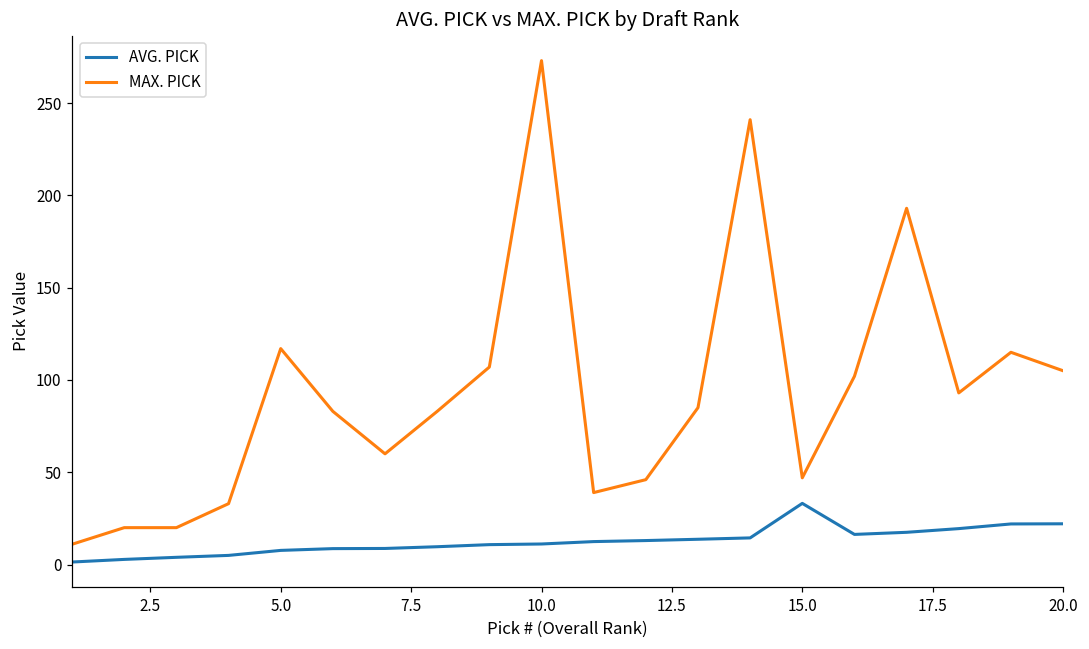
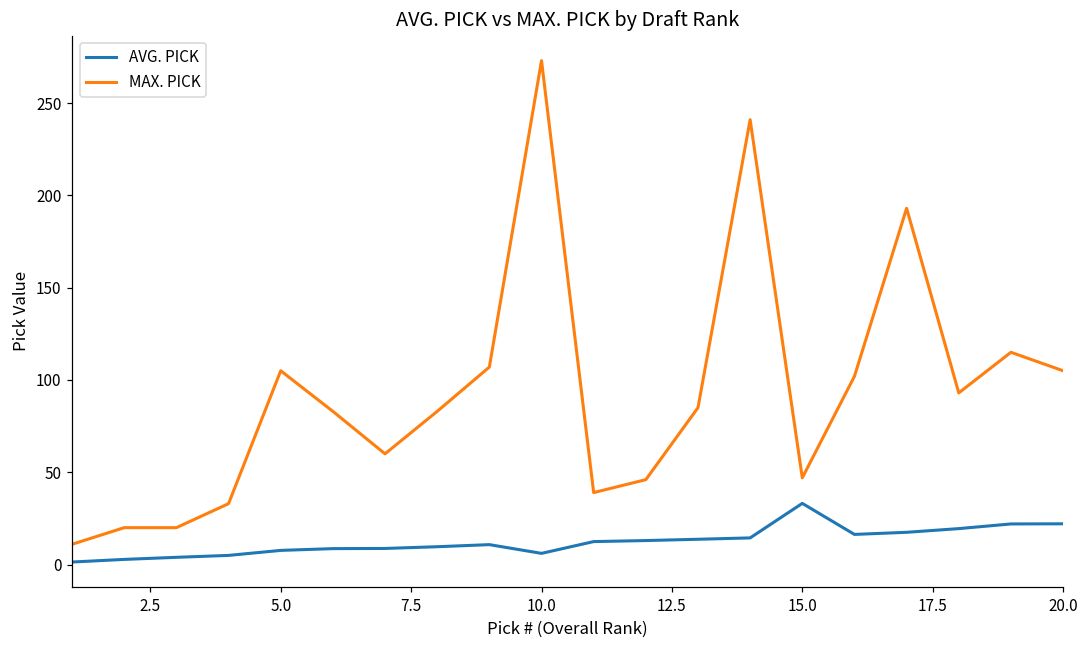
MAX. PICK, 5.0: 117 -> 105
AVG. PICK, 10.0: 11 -> 6
